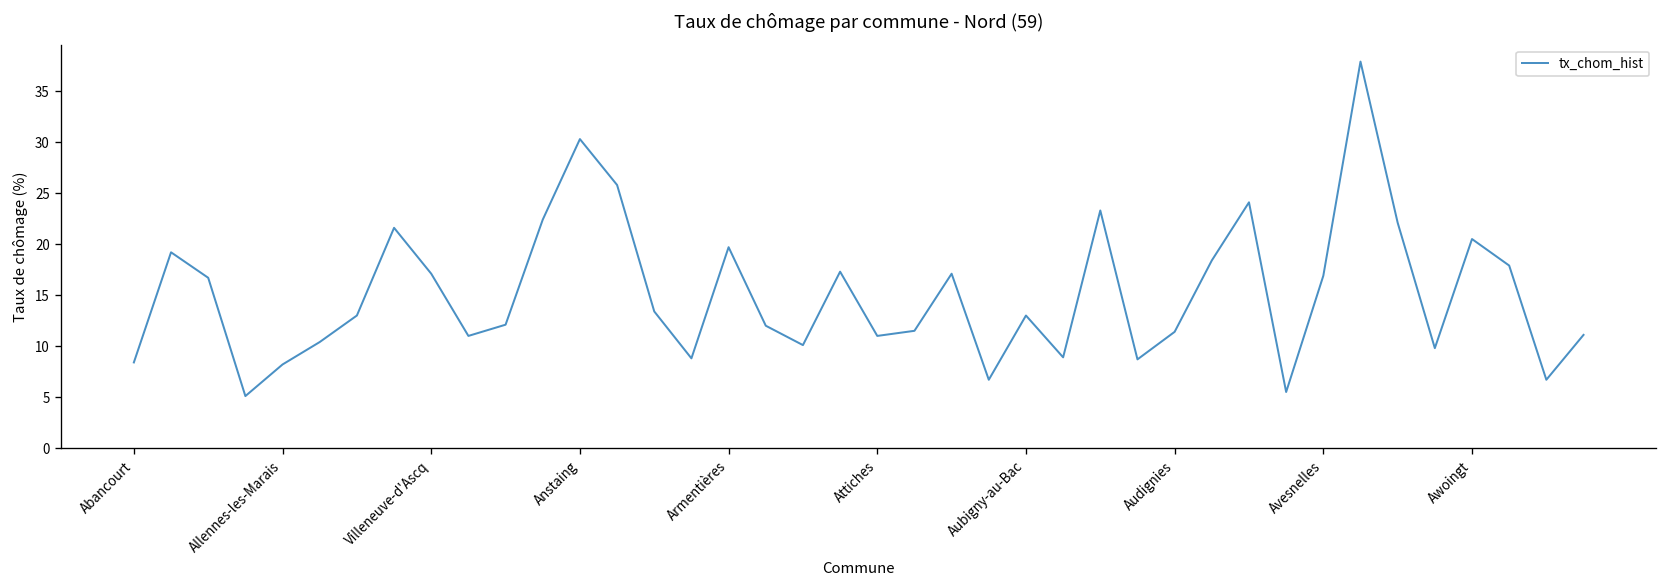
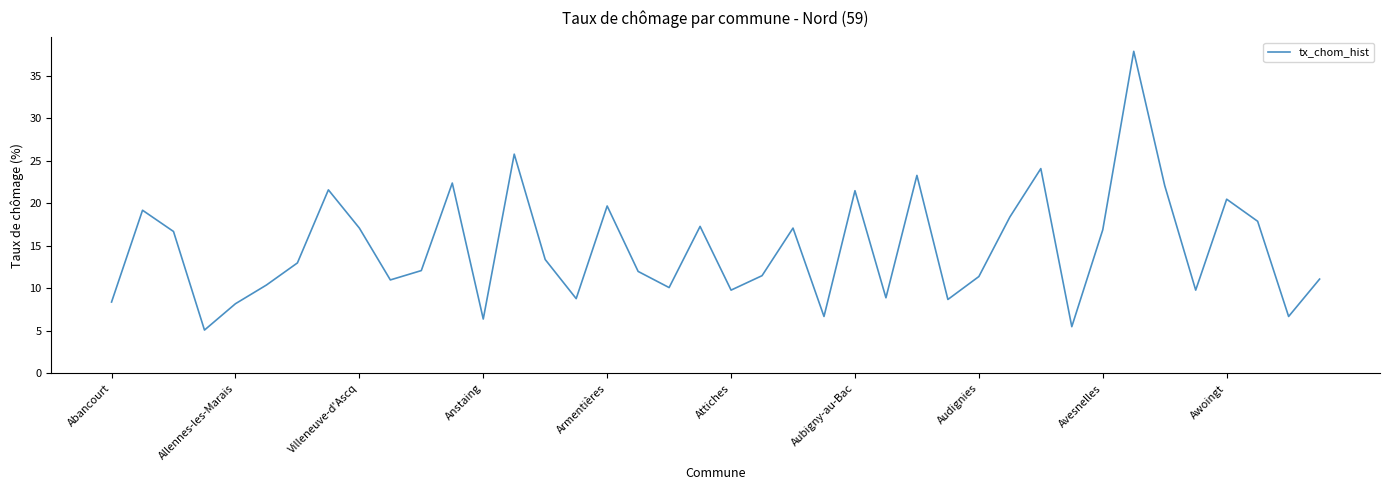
Anstaing: 30 -> 6
Attiches: 11 -> 10
Aubigny-au-Bac: 13 -> 22
